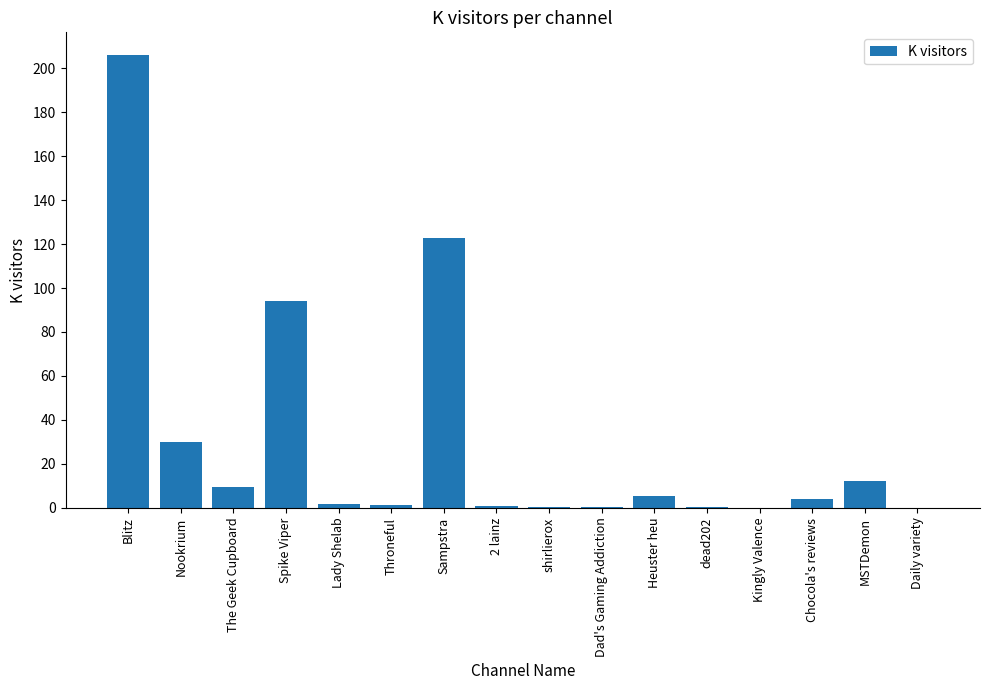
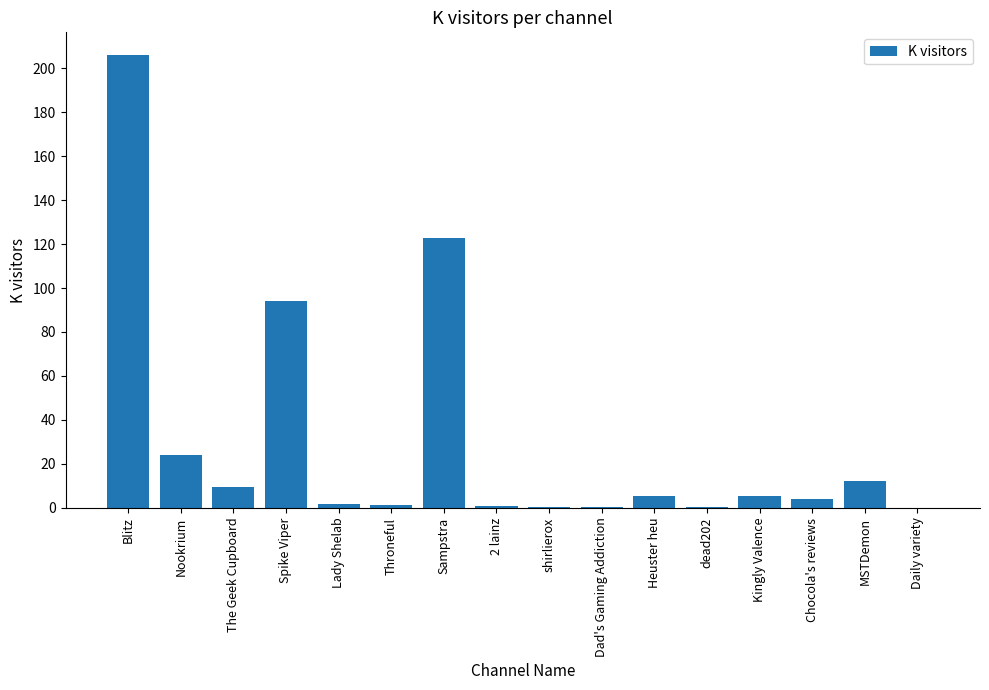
Nookrium: 30 -> 24
Kingly Valence: 0 -> 5
